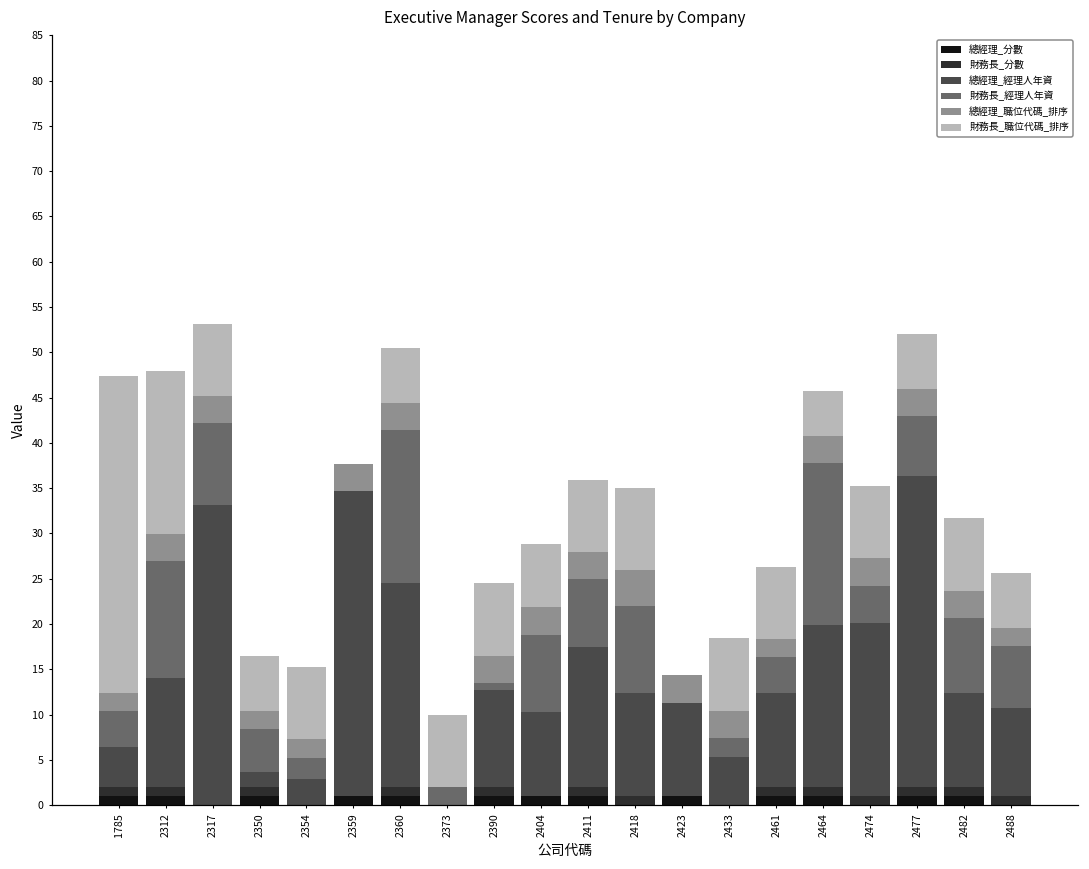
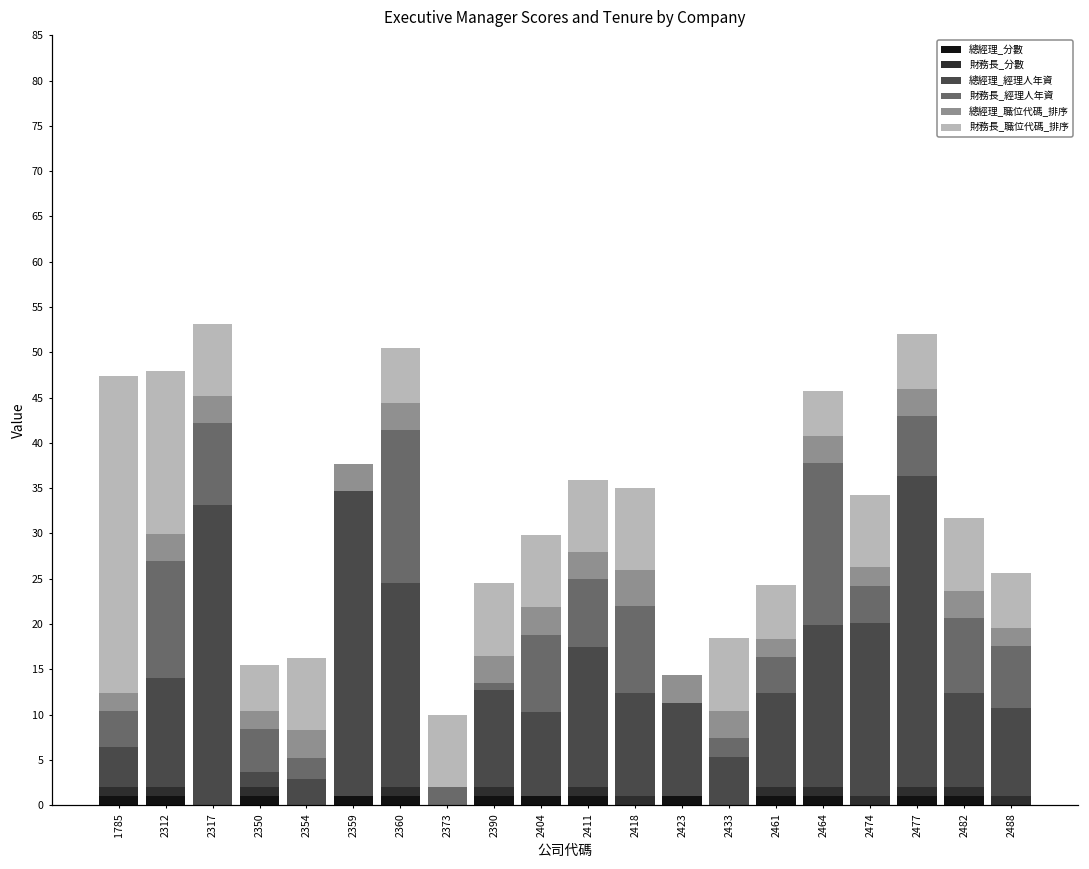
財務長_職位代碼_排序, 2350: 6 -> 5
總經理_職位代碼_排序, 2354: 2 -> 3
財務長_職位代碼_排序, 2404: 7 -> 8
財務長_職位代碼_排序, 2461: 8 -> 6
總經理_職位代碼_排序, 2474: 3 -> 2
